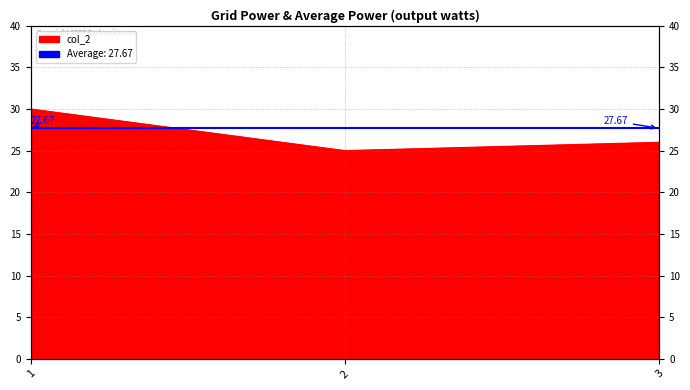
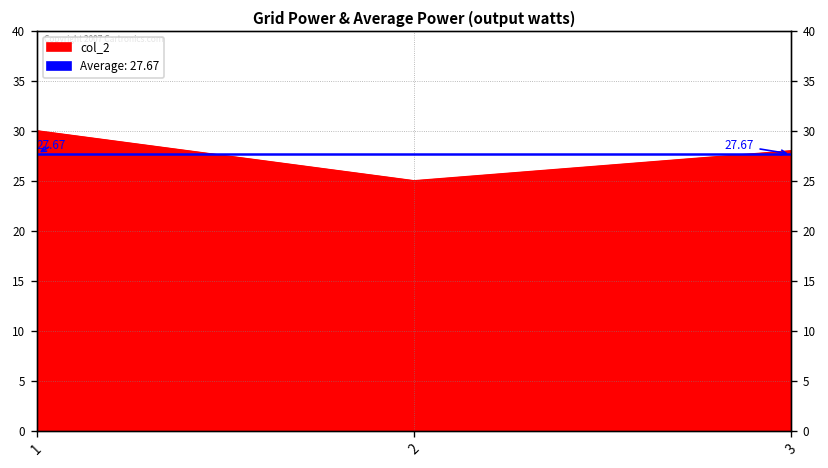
3: 26 -> 28
